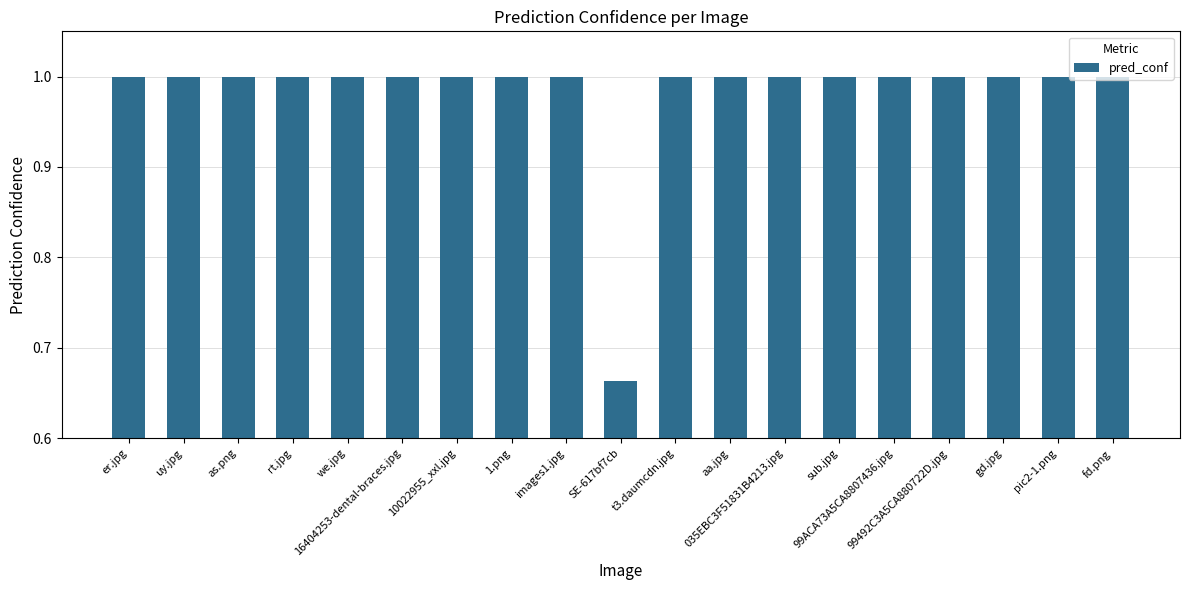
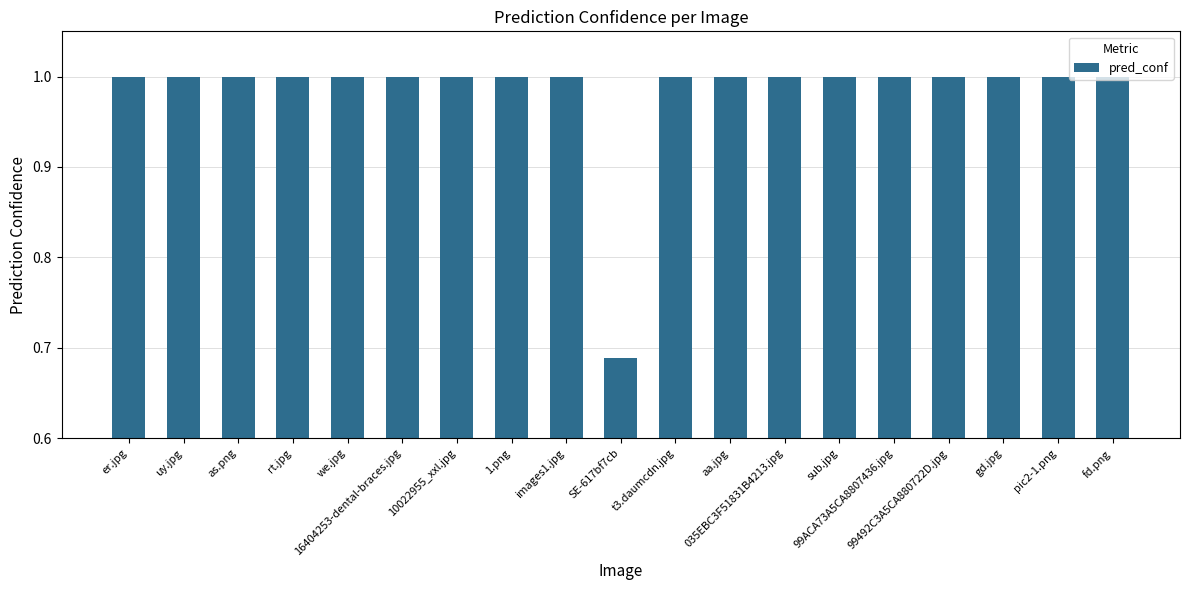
SE-617bf7cb: 0.66 -> 0.69
